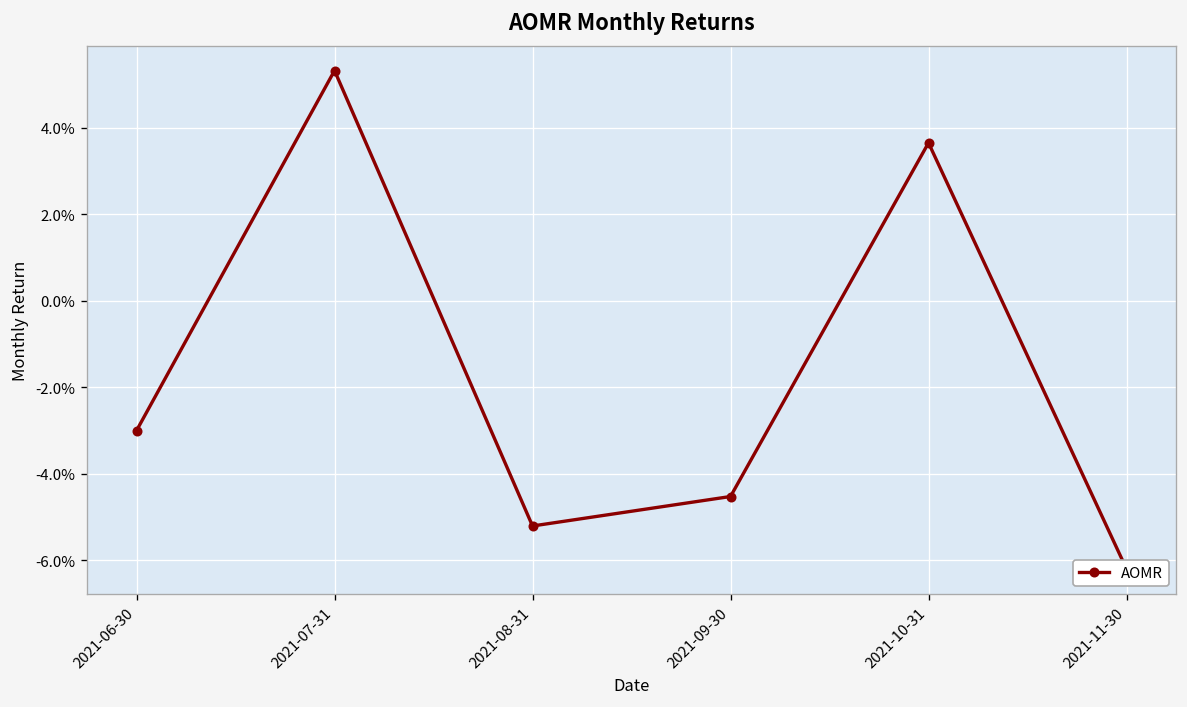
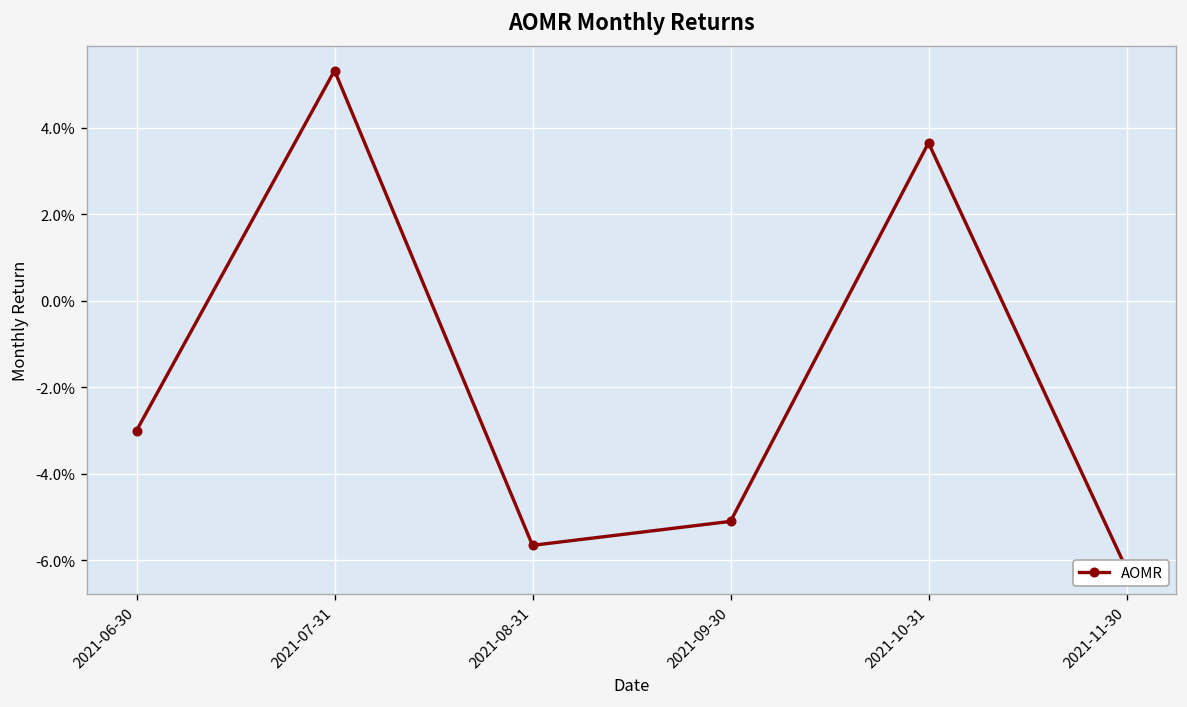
2021-08-31: -5.2% -> -5.7%
2021-09-30: -4.5% -> -5.1%
